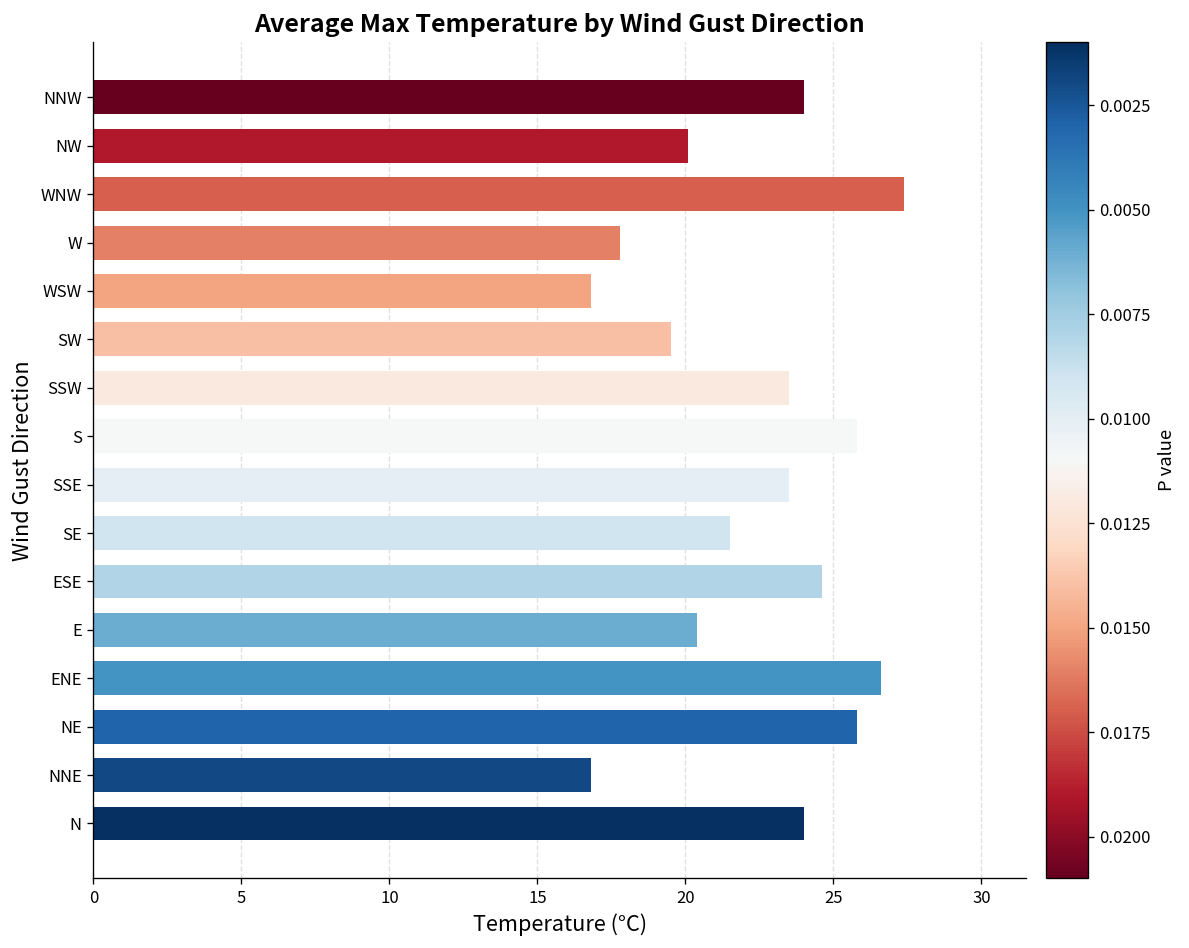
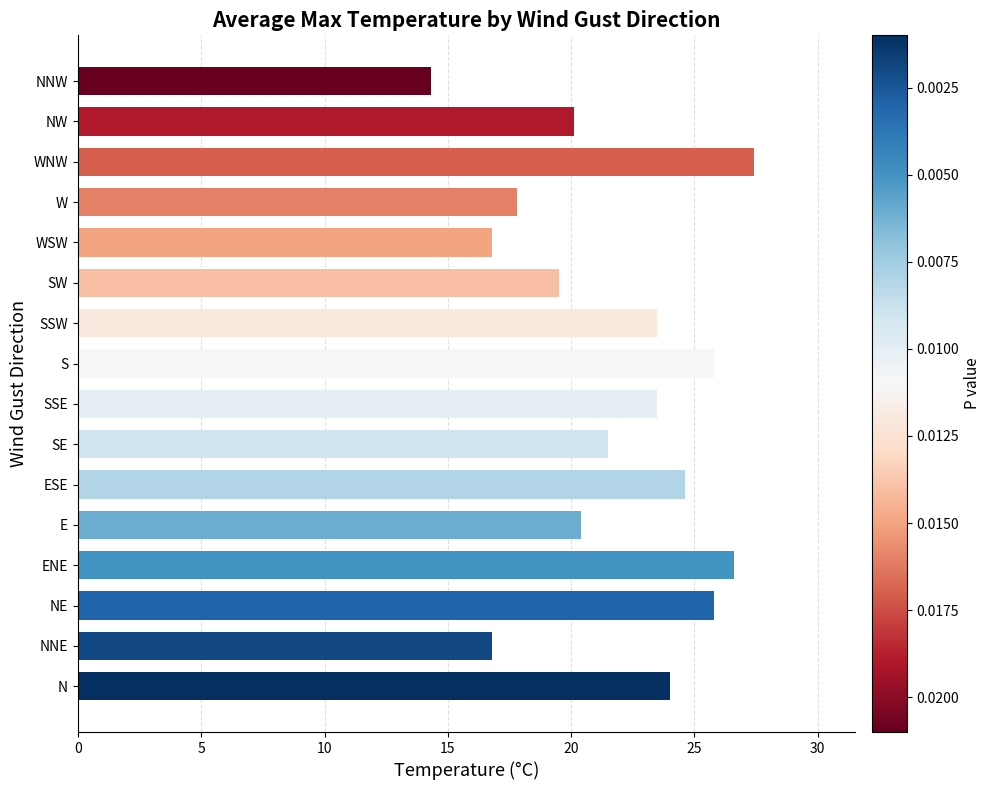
NNW: 24.0 -> 14.3
